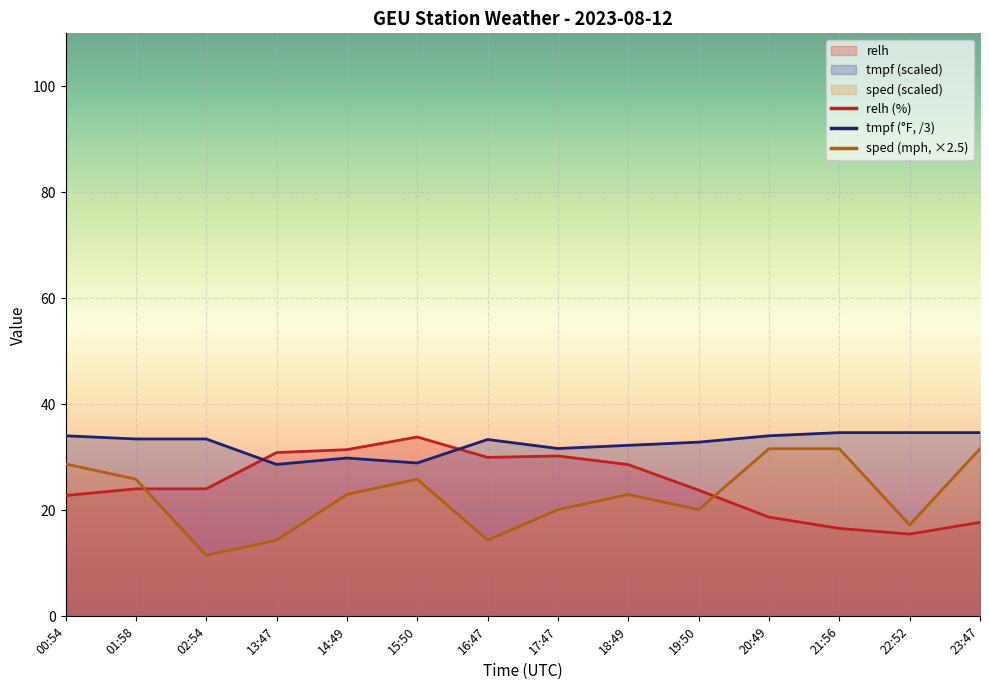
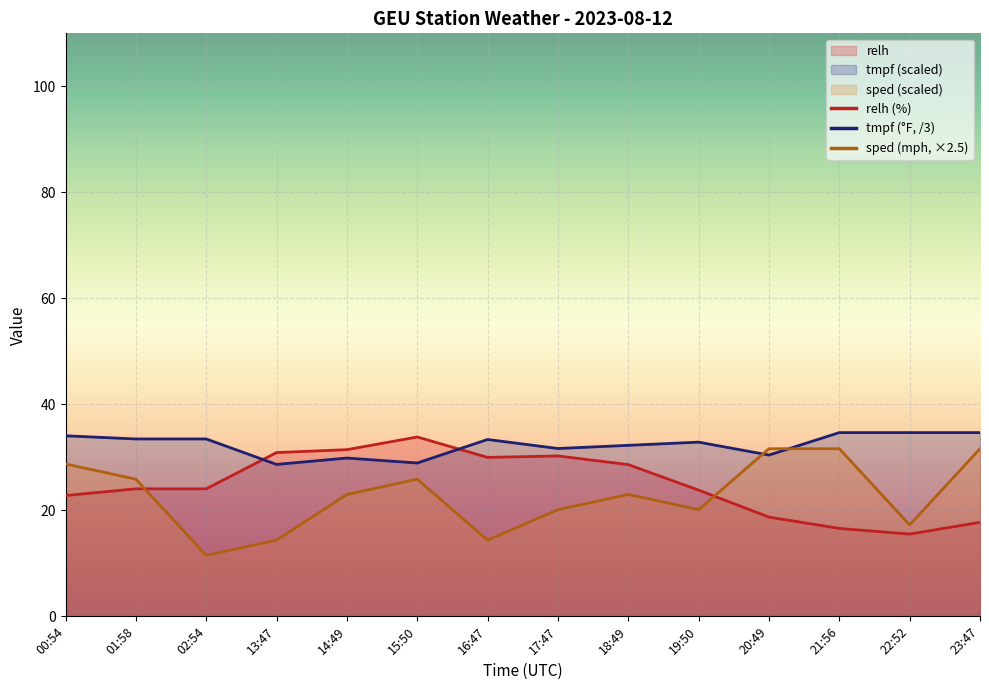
tmpf (scaled), 20:49: 34 -> 30
